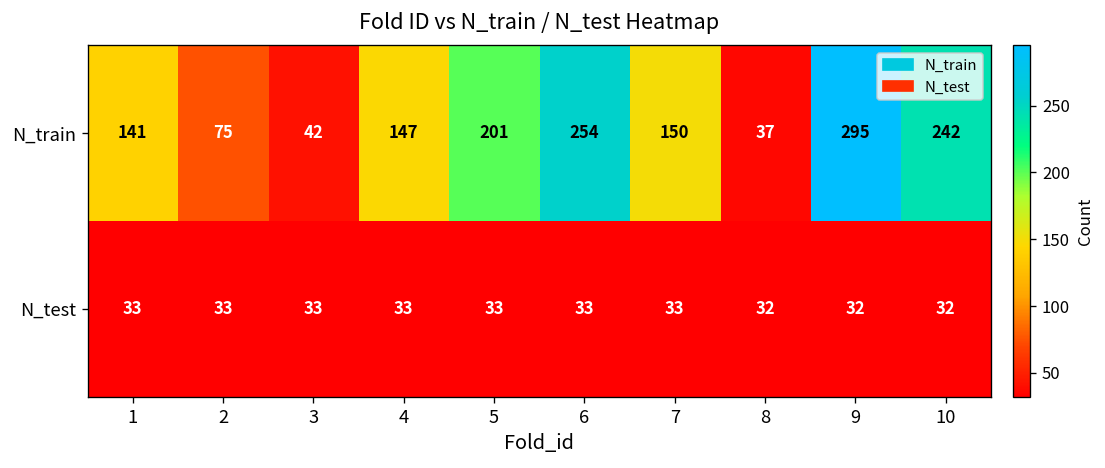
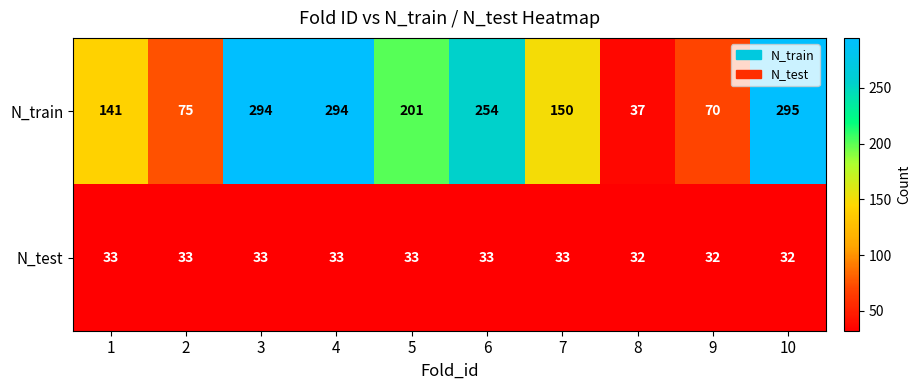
N_train, 3: 42 -> 294
N_train, 4: 147 -> 294
N_train, 9: 295 -> 70
N_train, 10: 242 -> 295
